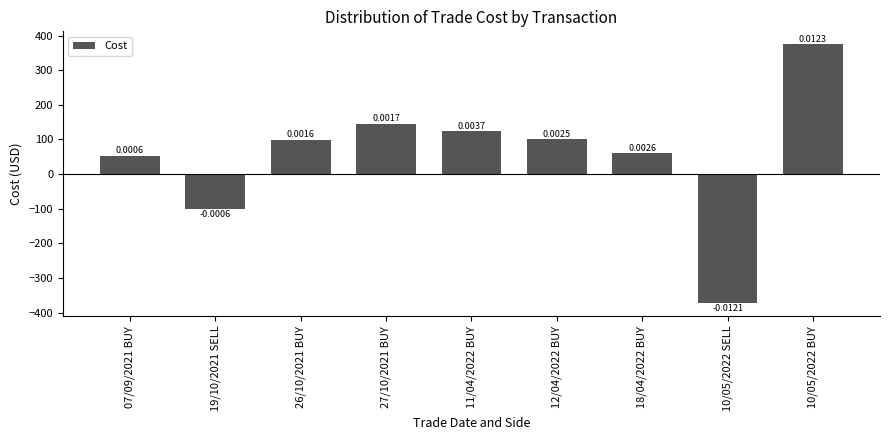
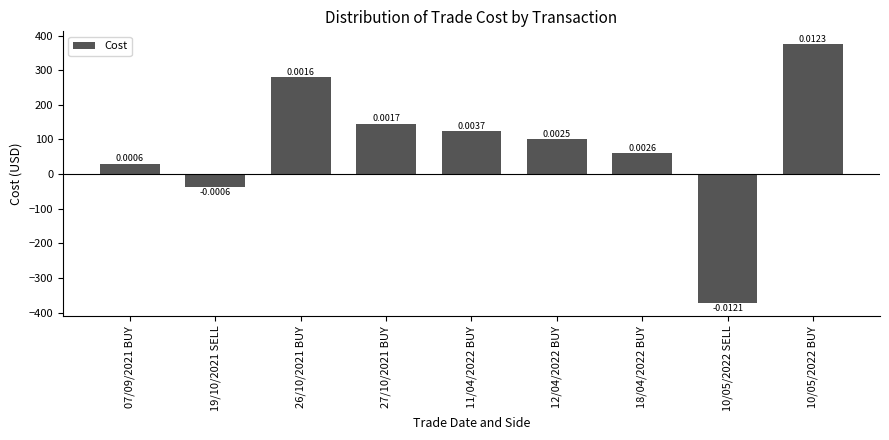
07/09/2021 BUY: 50 -> 30
19/10/2021 SELL: -100 -> -40
26/10/2021 BUY: 100 -> 280
